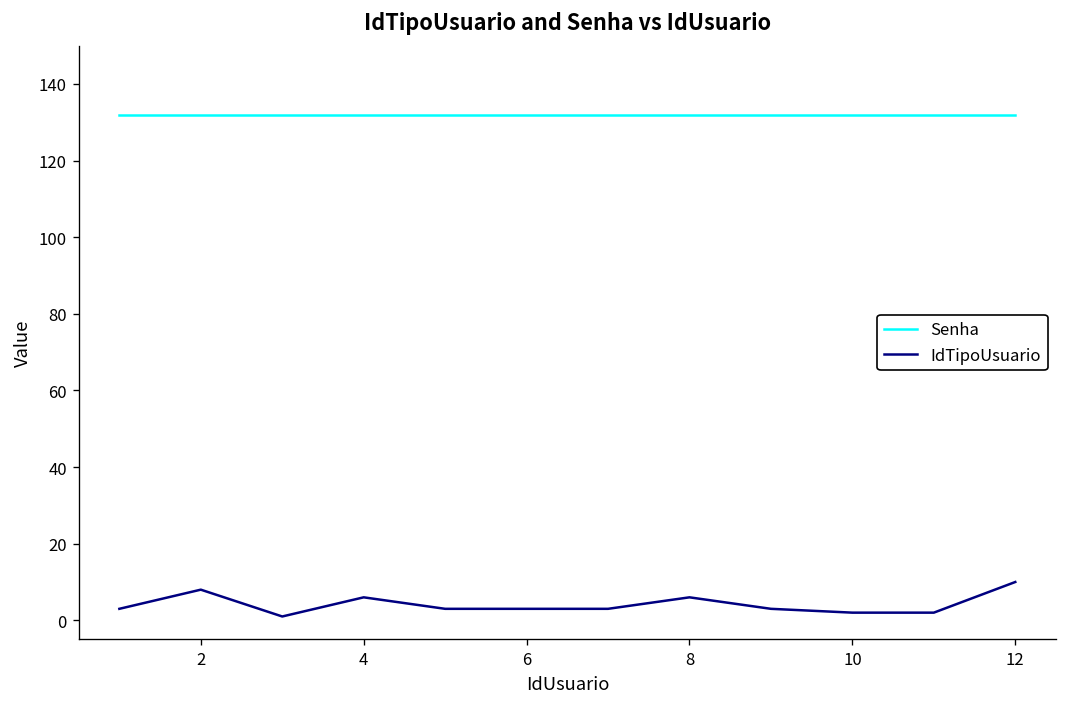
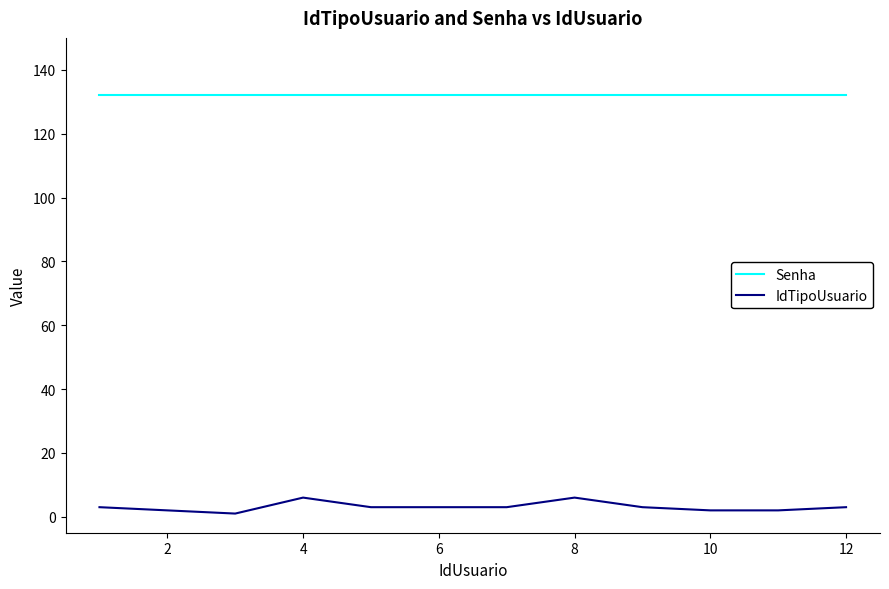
IdTipoUsuario, 2: 8 -> 2
IdTipoUsuario, 12: 10 -> 3
